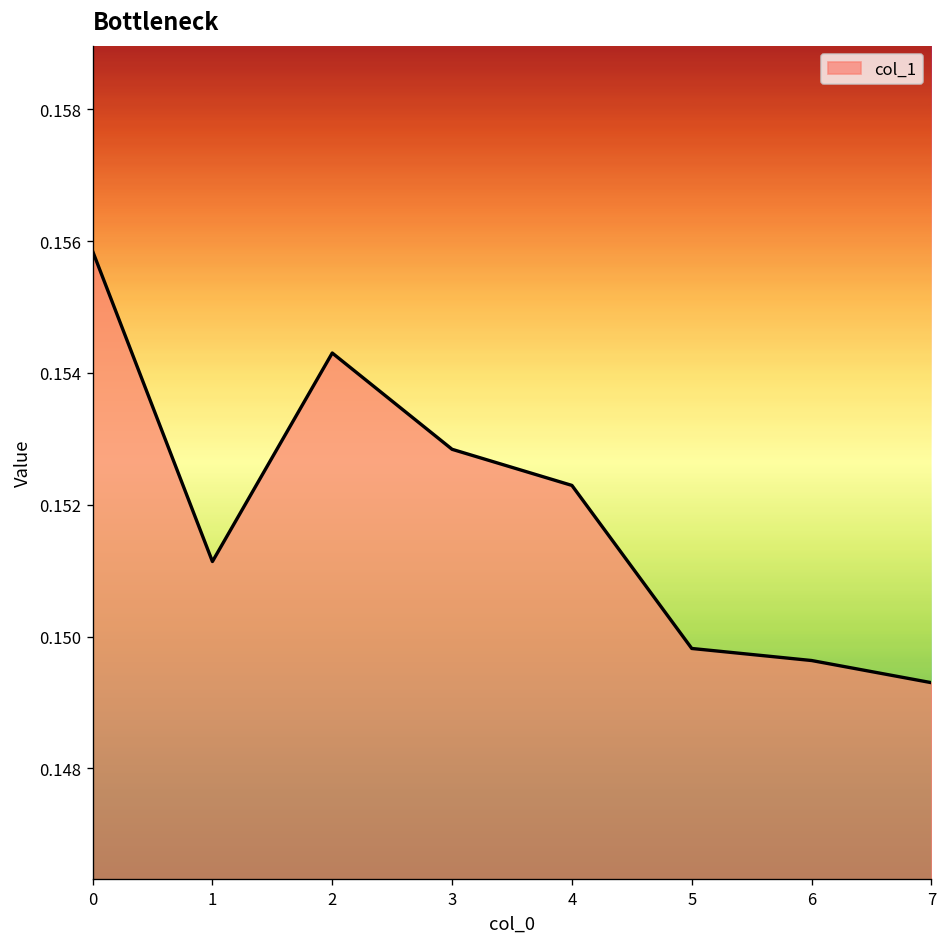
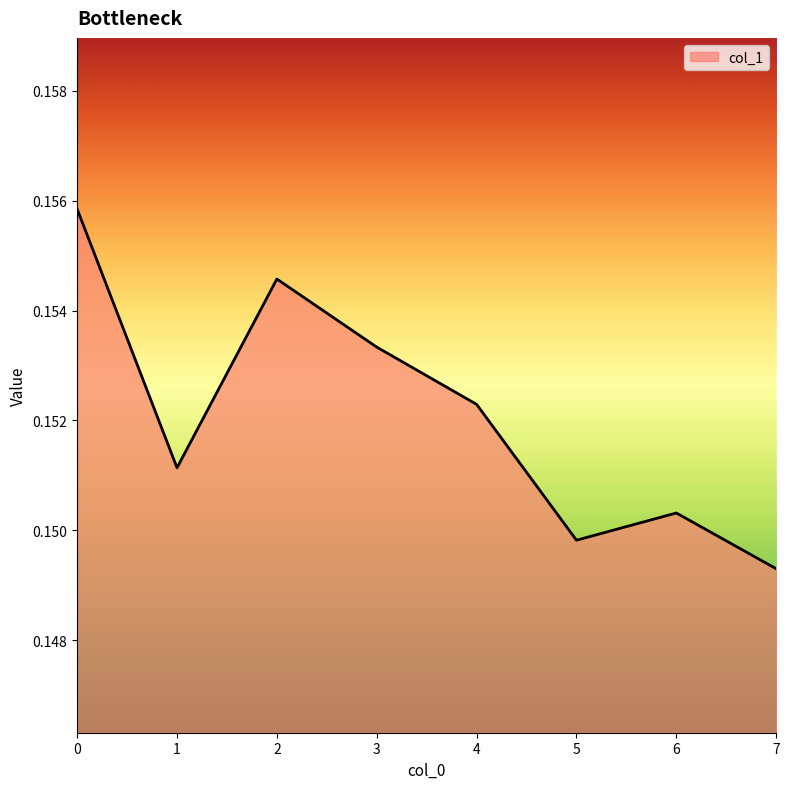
2: 0.1543 -> 0.1546
3: 0.1528 -> 0.1533
6: 0.1496 -> 0.1503
